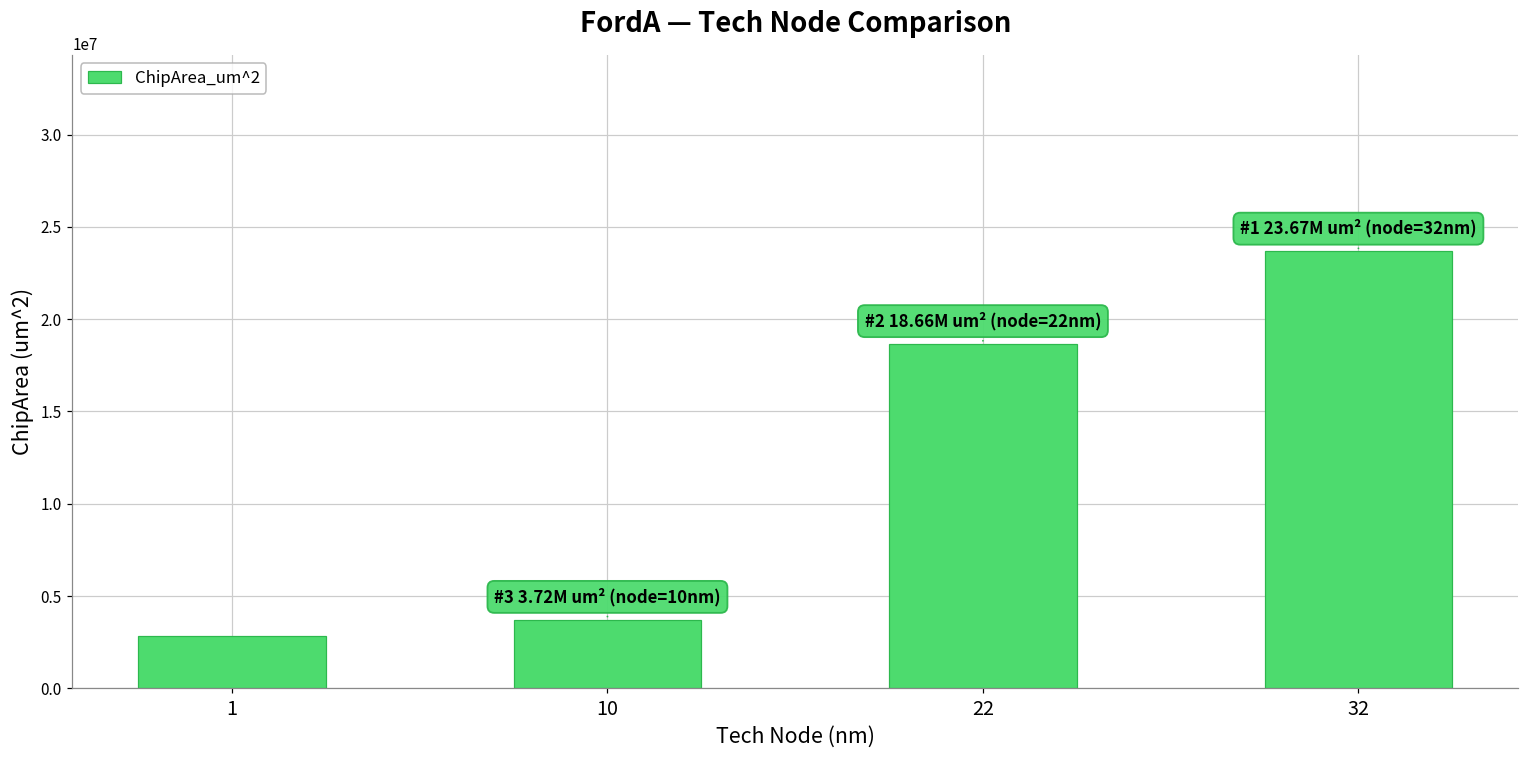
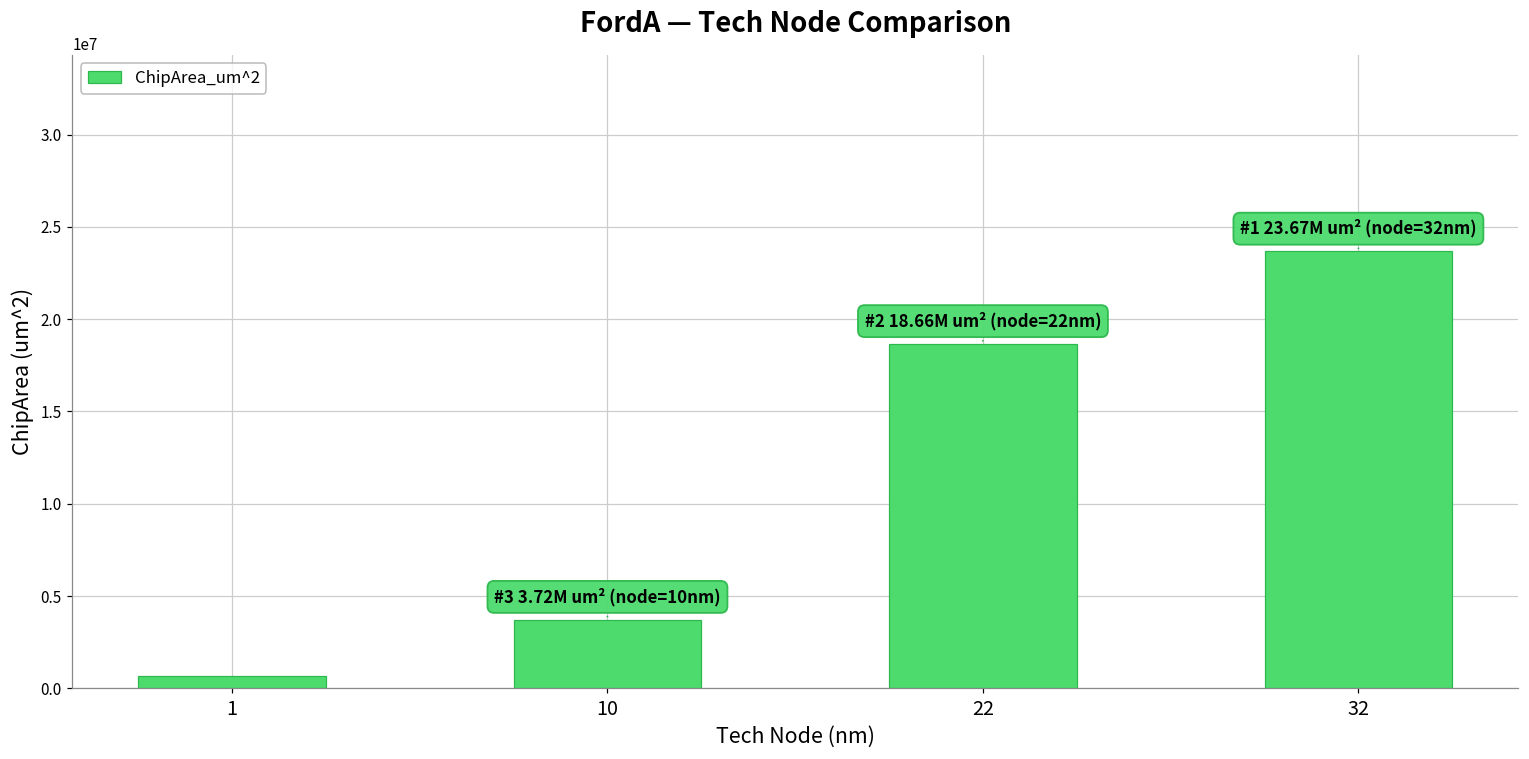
1: 2800000 -> 700000
